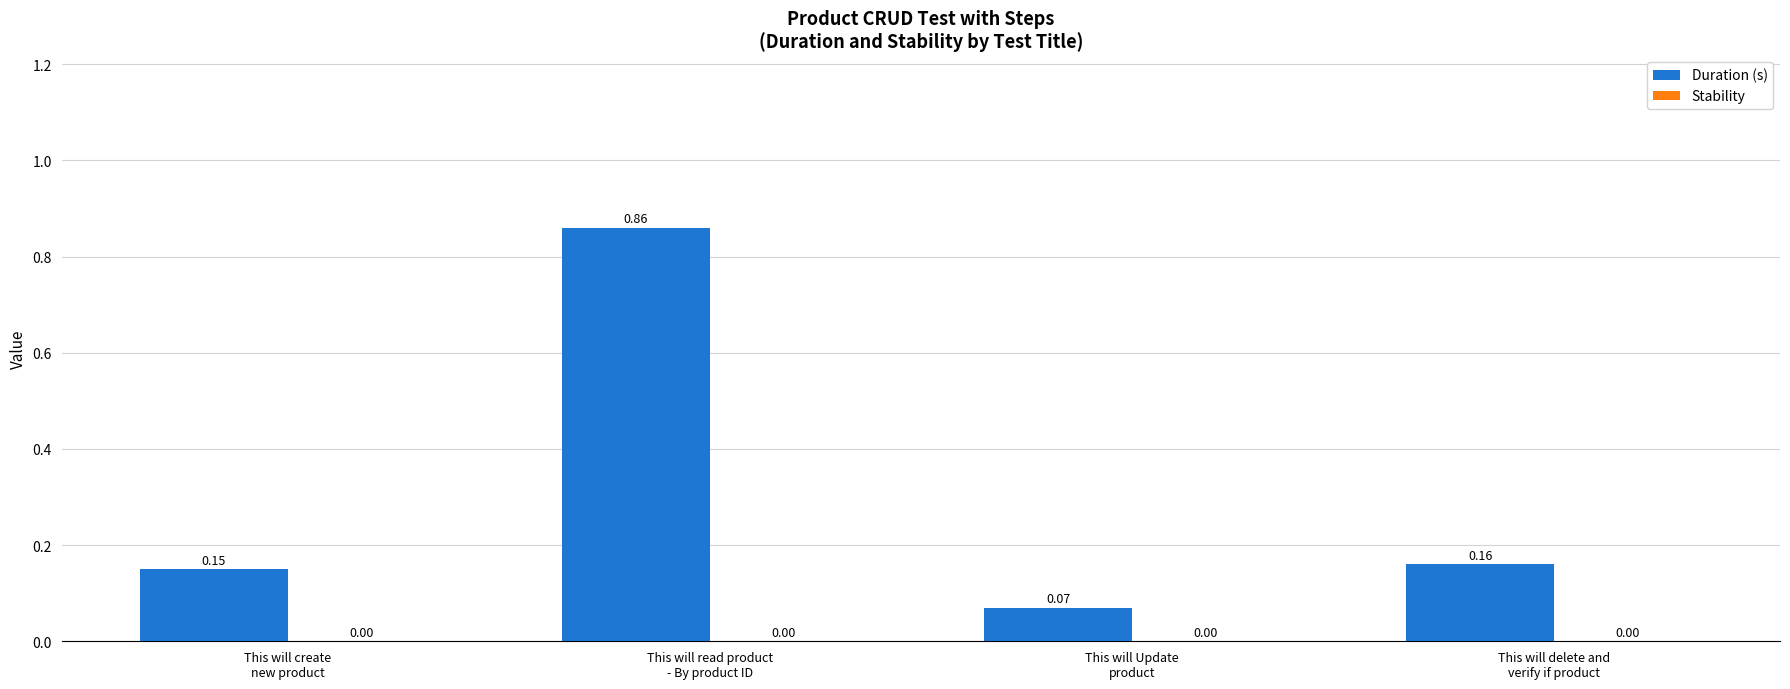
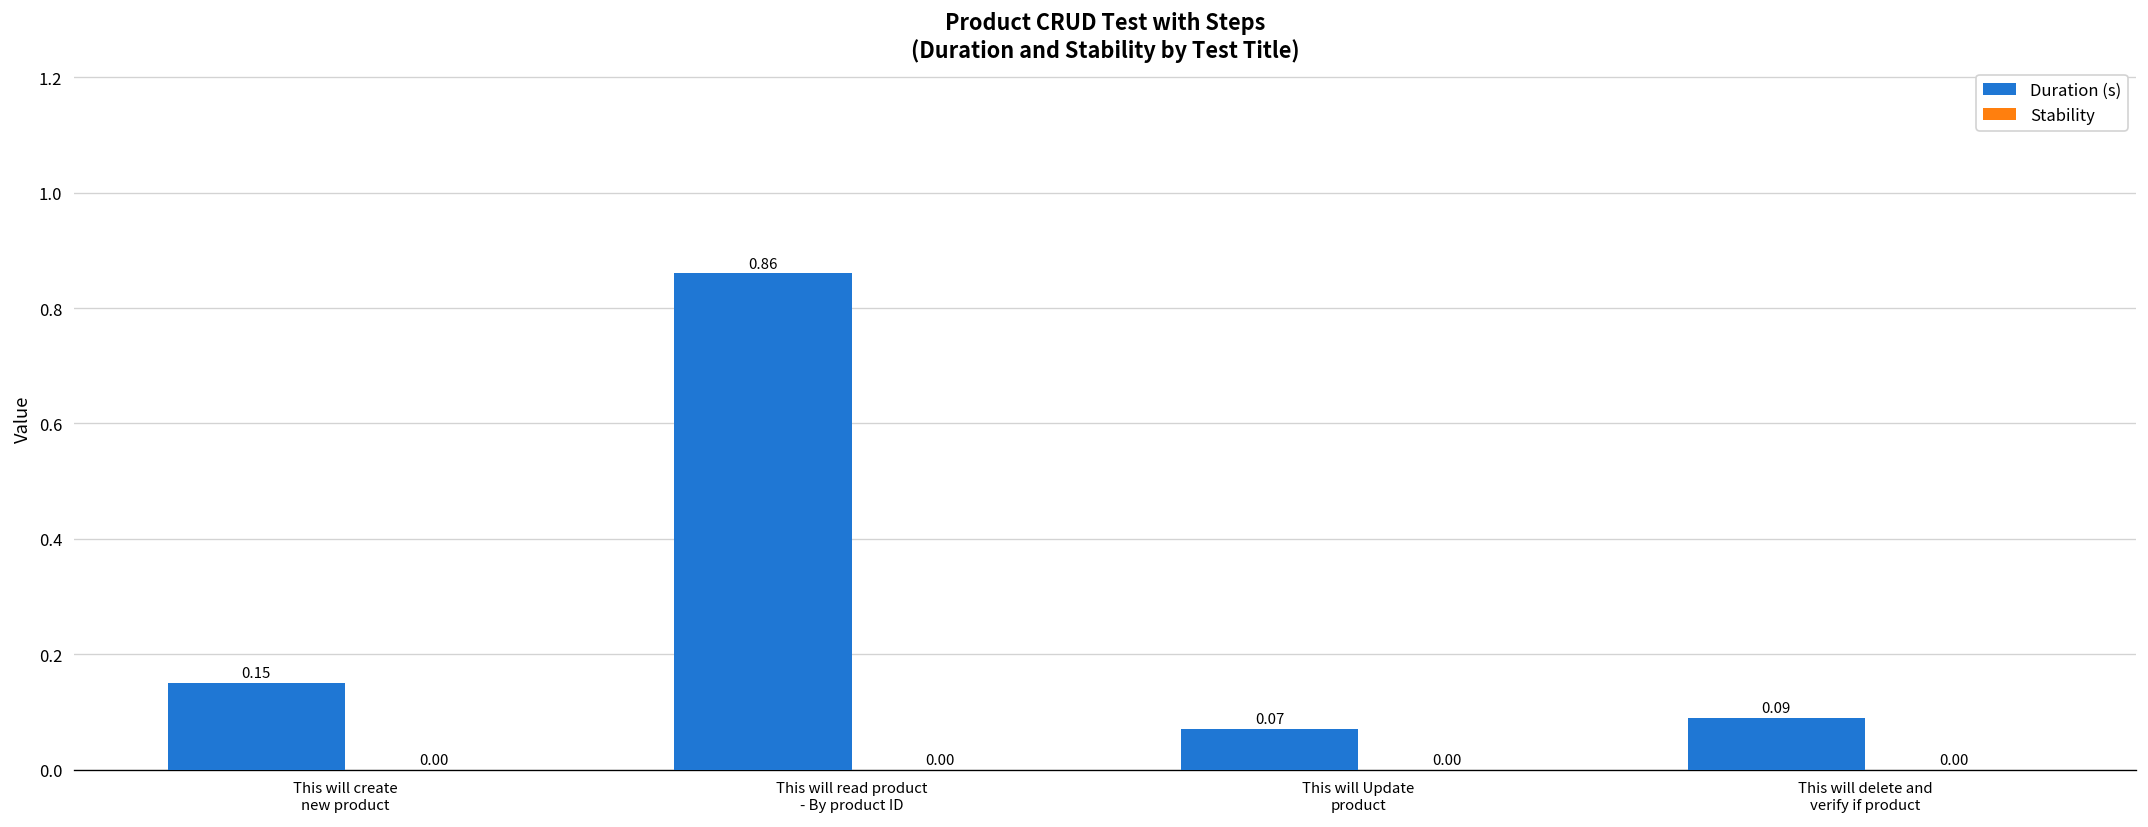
Duration (s), This will delete and verify if product: 0.16 -> 0.09
